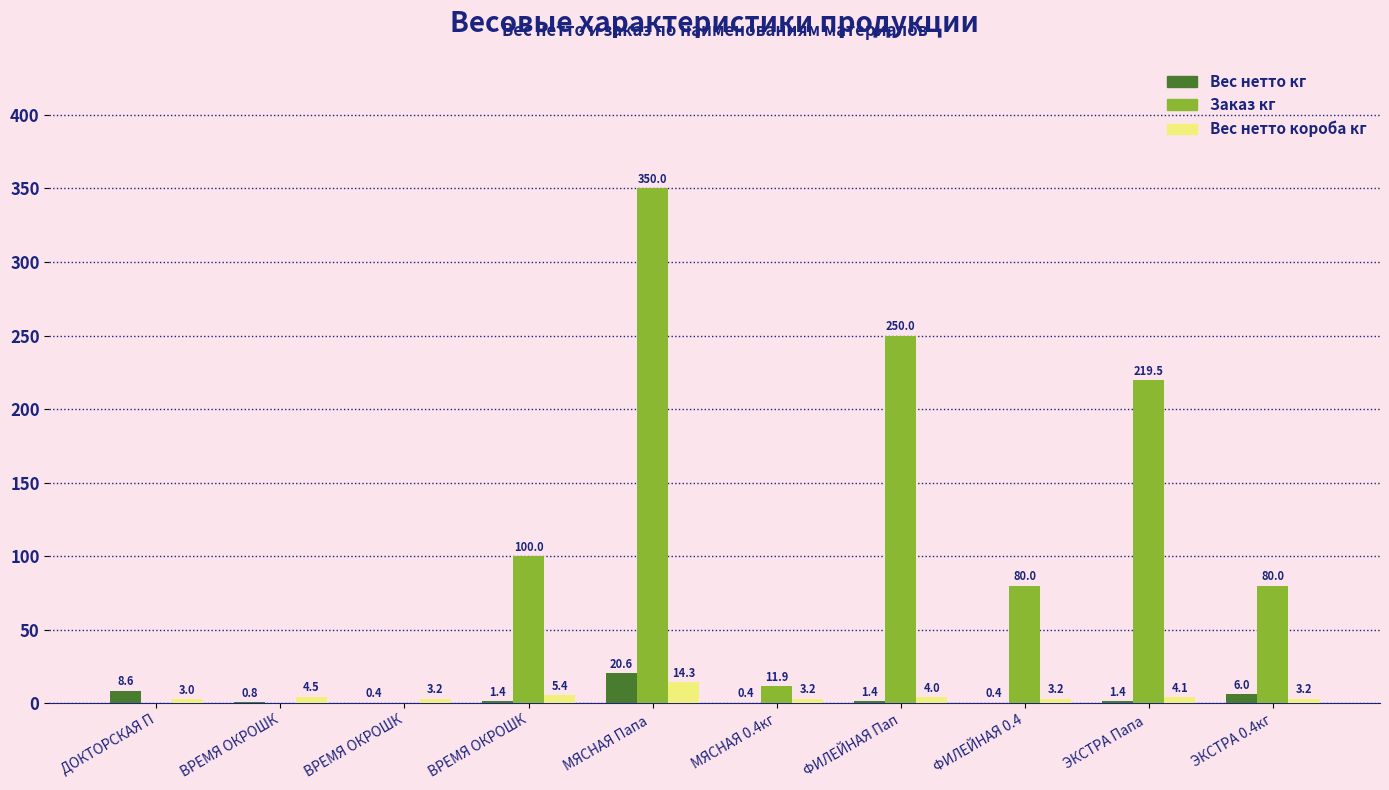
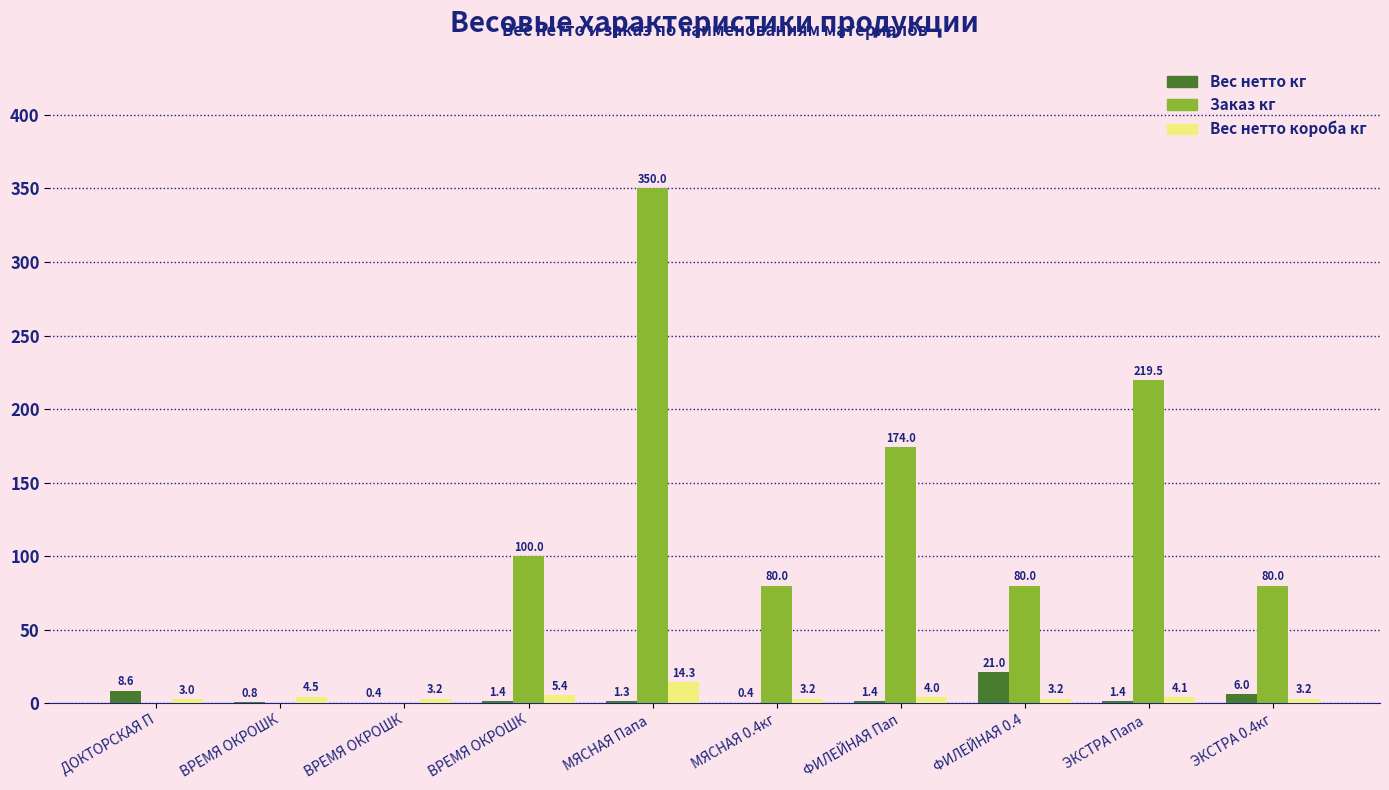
Вес нетто кг, МЯСНАЯ Папа: 20.6 -> 1.3
Заказ кг, МЯСНАЯ 0.4кг: 11.9 -> 80.0
Заказ кг, ФИЛЕЙНАЯ Пап: 250.0 -> 174.0
Вес нетто кг, ФИЛЕЙНАЯ 0.4: 0.4 -> 21.0
